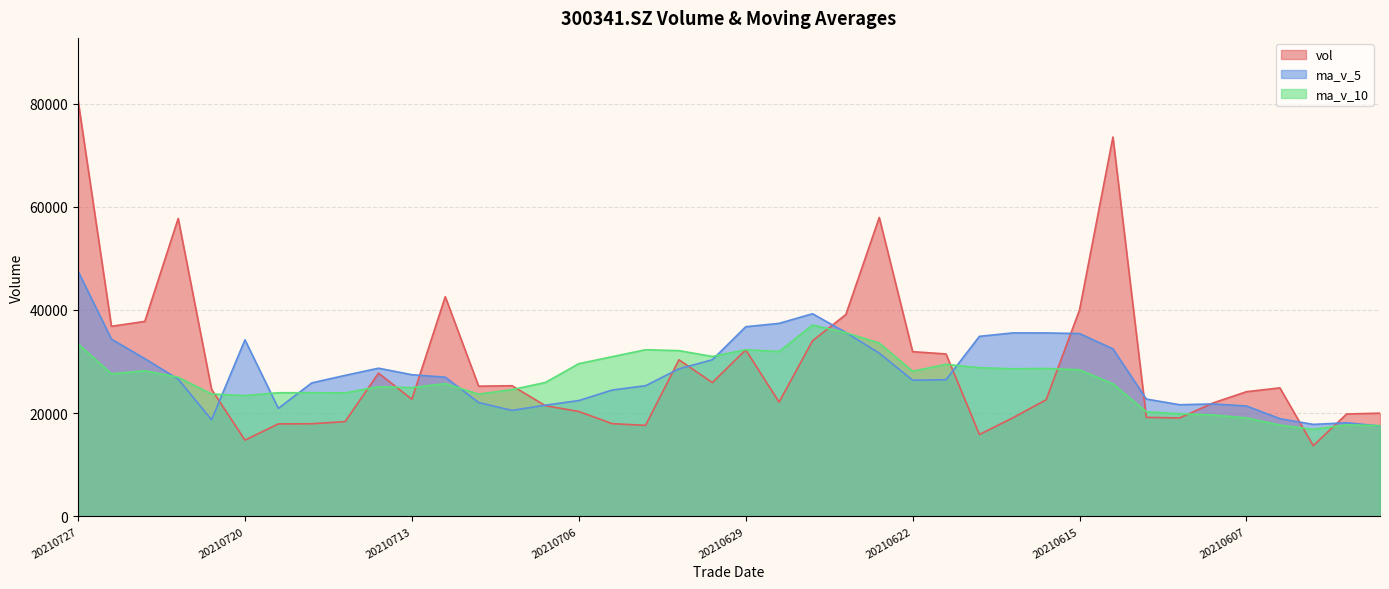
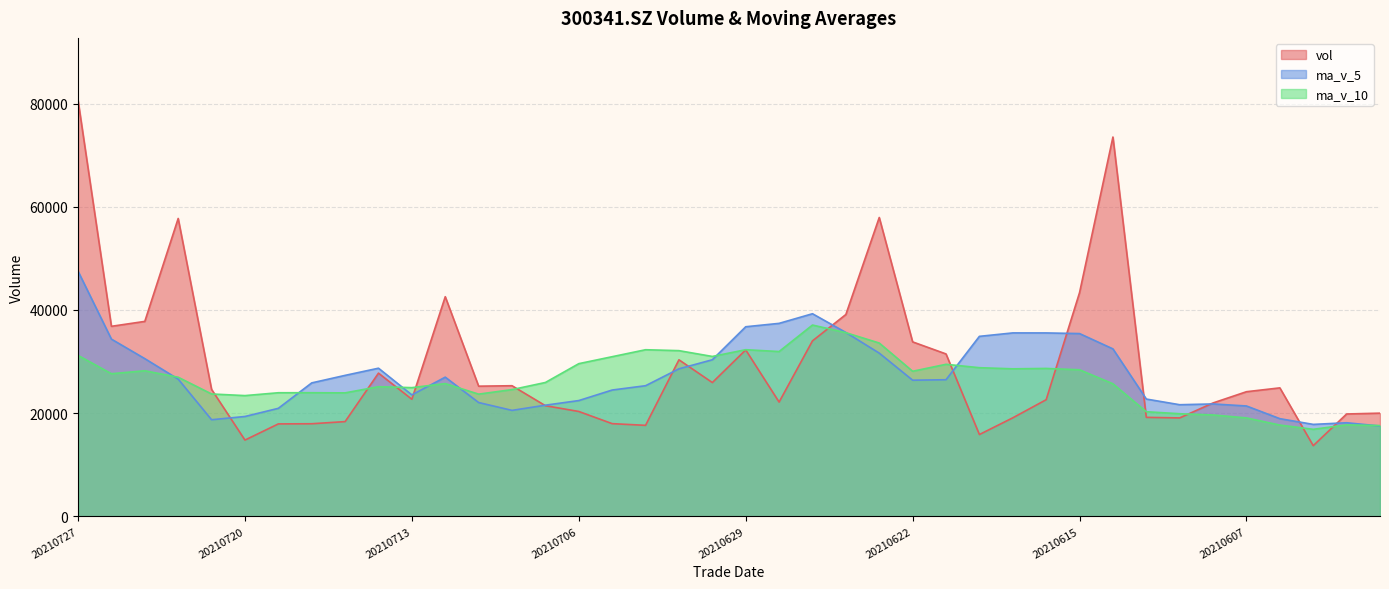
ma_v_10, 20210727: 33000 -> 31000
ma_v_5, 20210720: 34000 -> 19000
ma_v_5, 20210713: 27000 -> 24000
vol, 20210622: 32000 -> 34000
vol, 20210615: 40000 -> 43000
